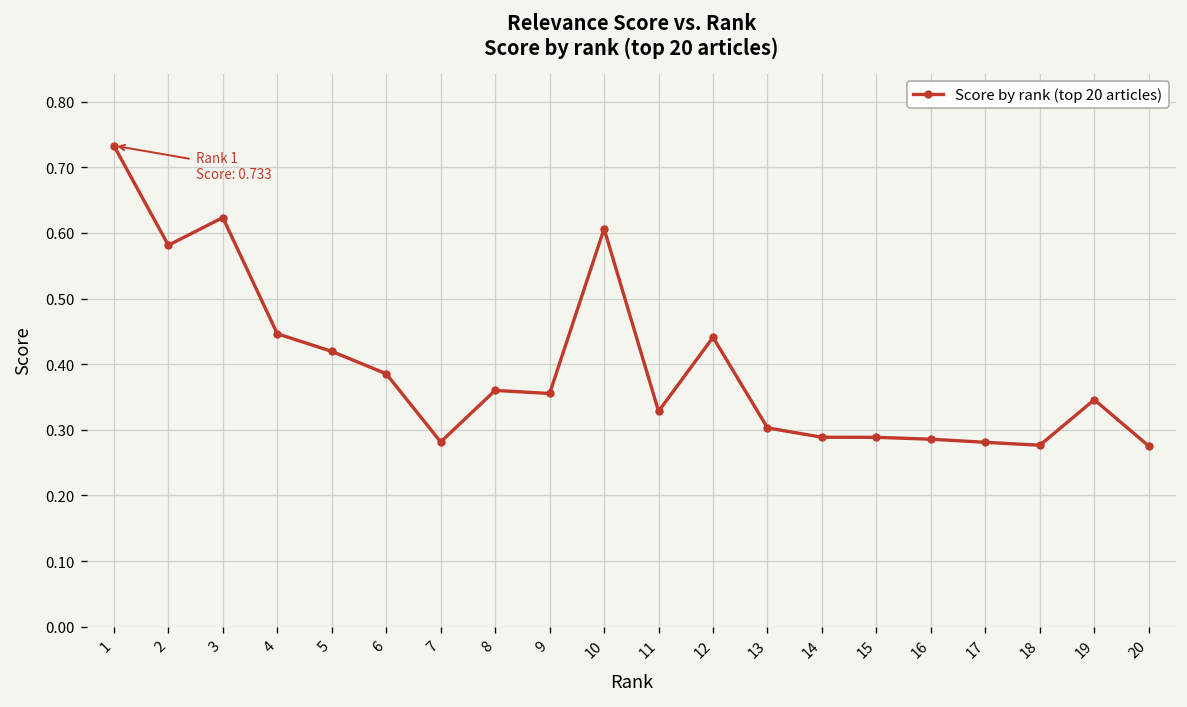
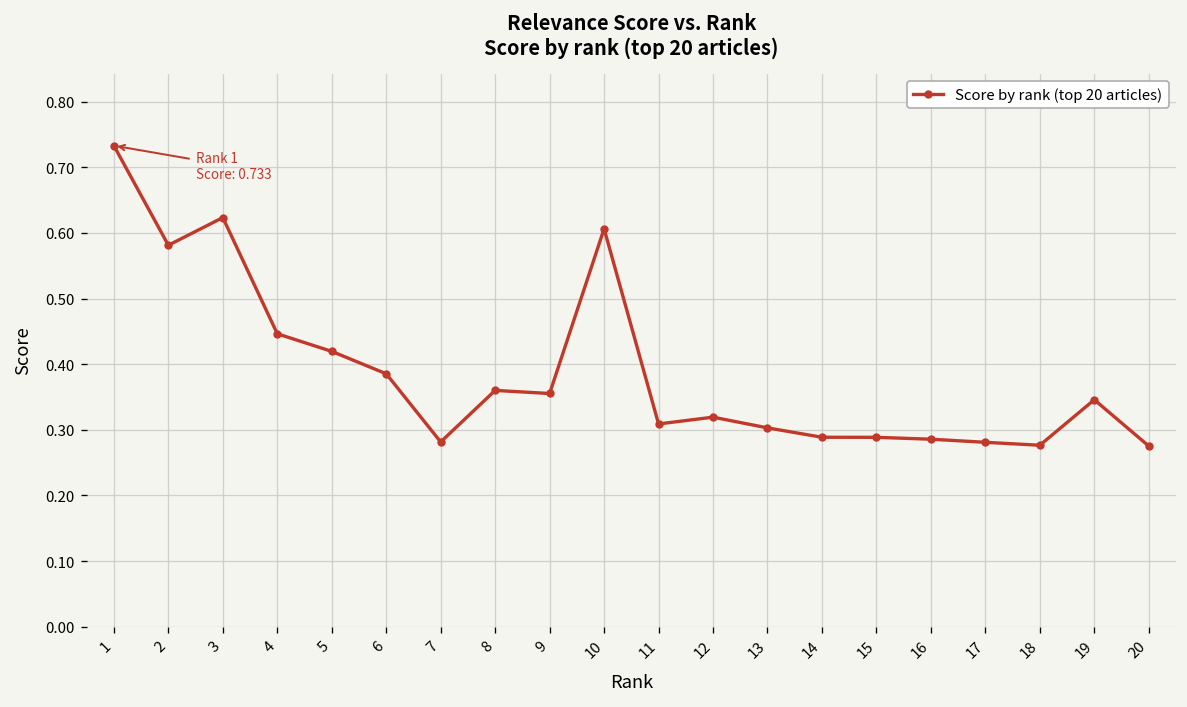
11: 0.33 -> 0.31
12: 0.44 -> 0.32
